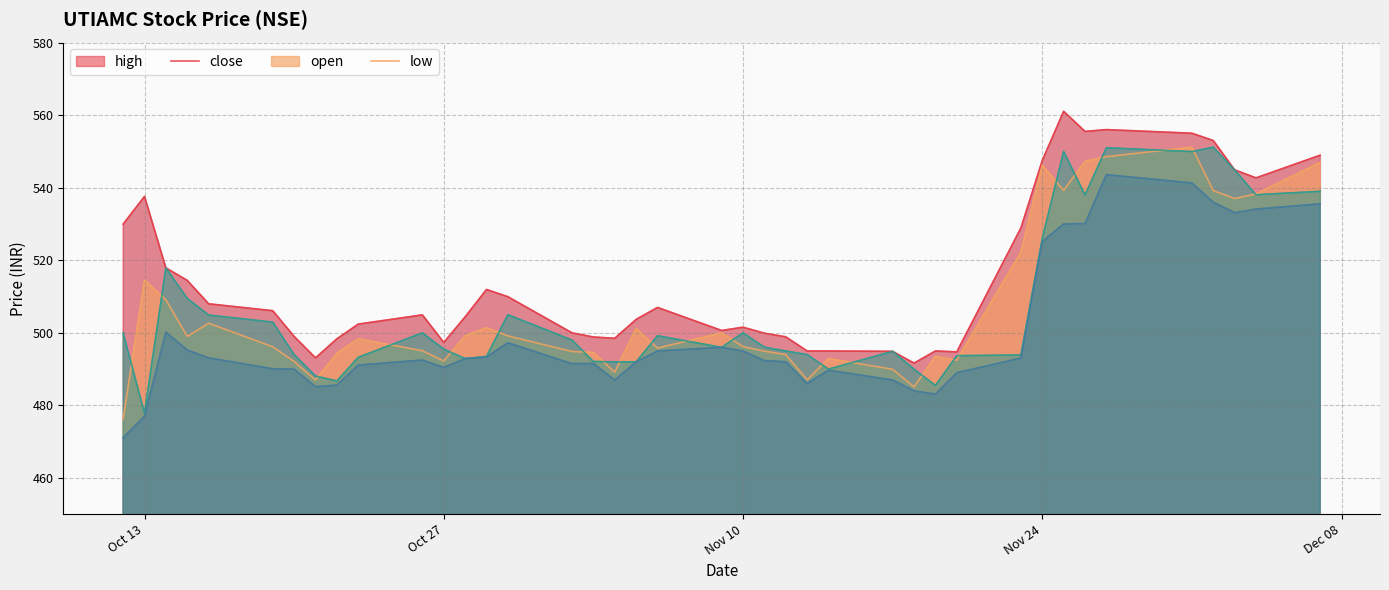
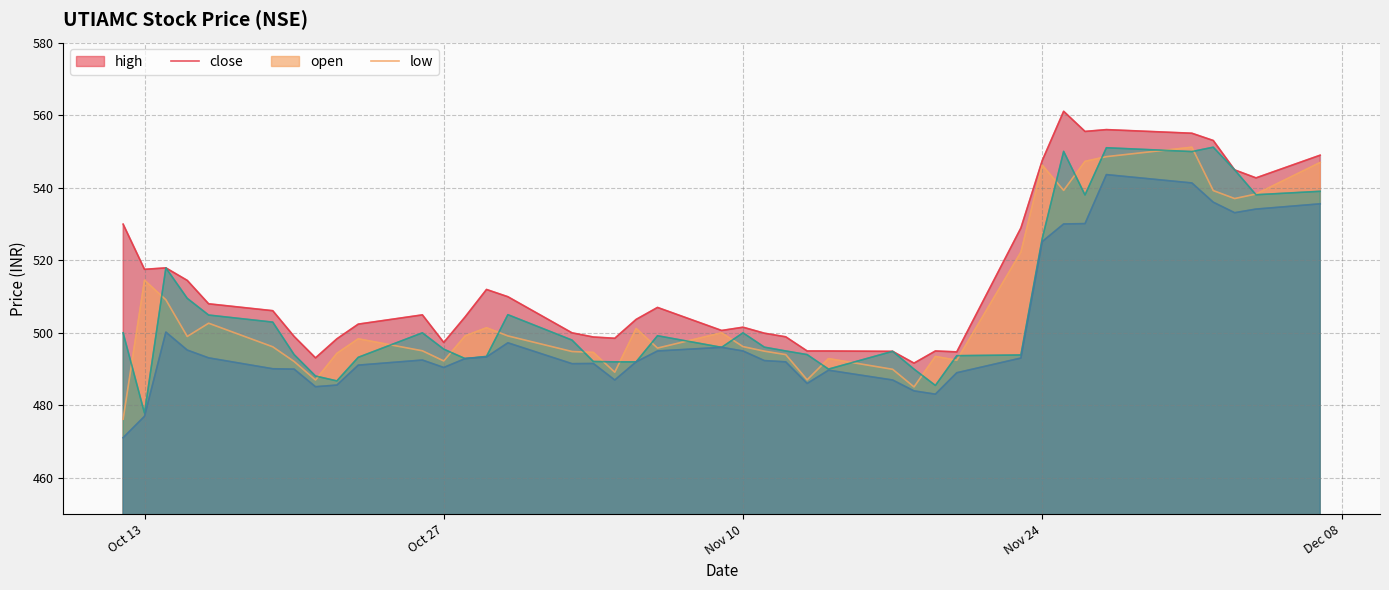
high, Oct 13: 538 -> 518
